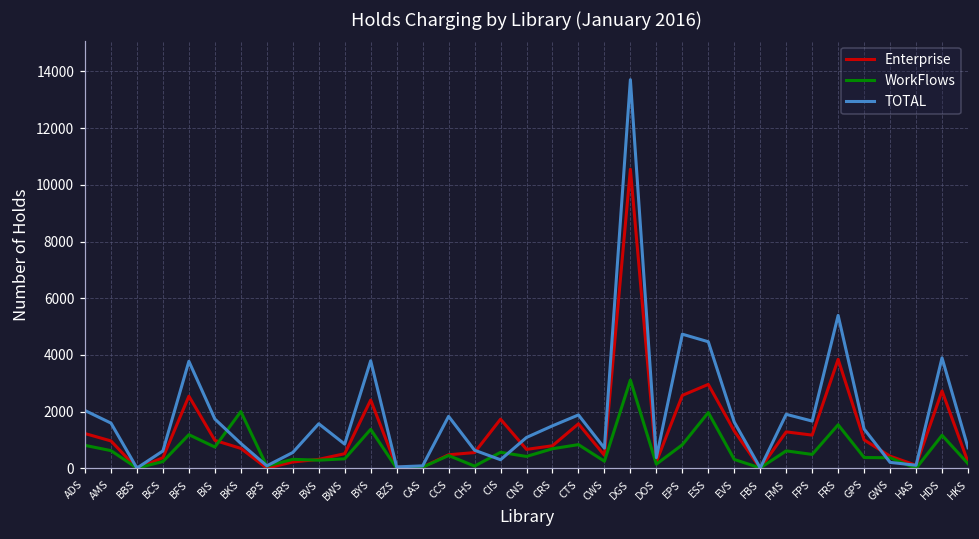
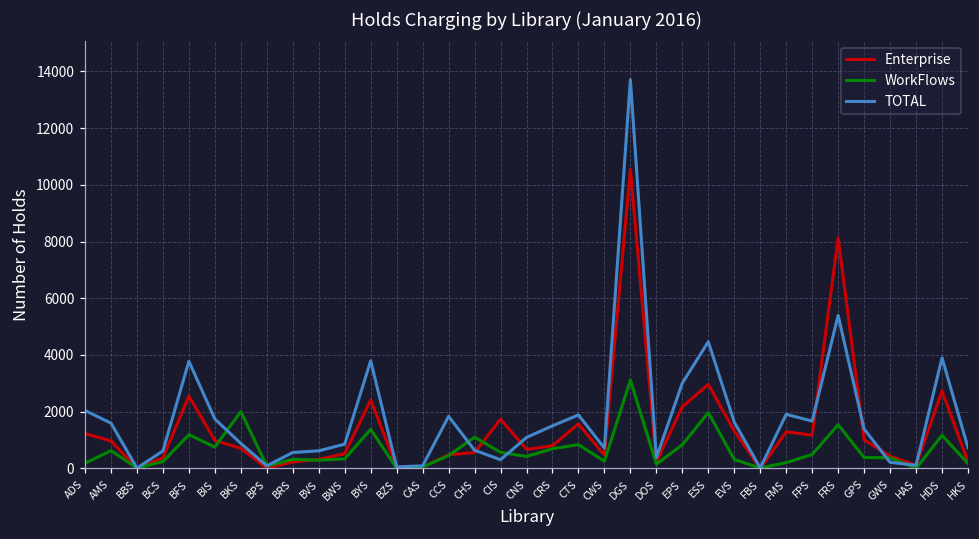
WorkFlows, ADS: 800 -> 200
TOTAL, BVS: 1600 -> 600
WorkFlows, CHS: 100 -> 1100
Enterprise, EPS: 2600 -> 2200
TOTAL, EPS: 4700 -> 3000
WorkFlows, FMS: 600 -> 200
Enterprise, FRS: 3800 -> 8100
